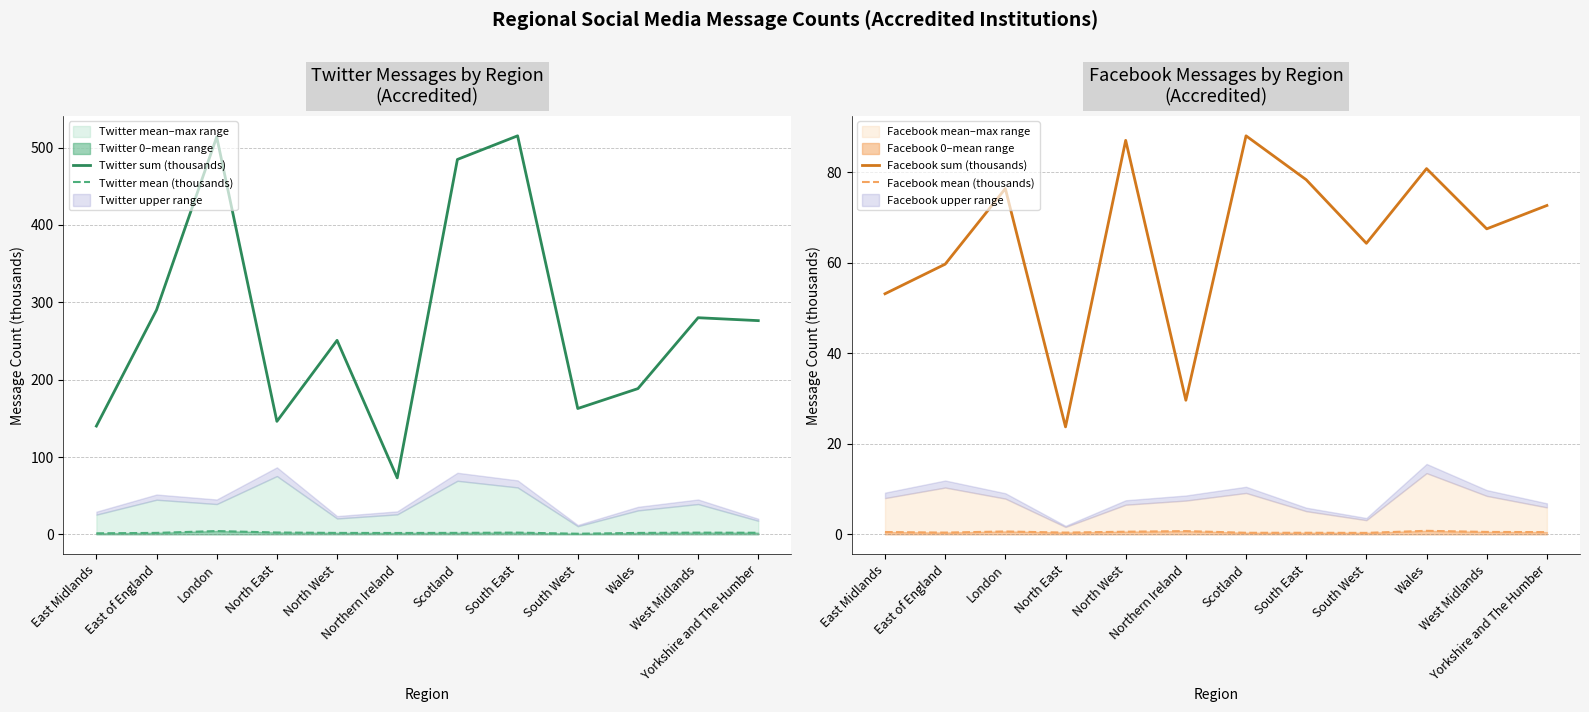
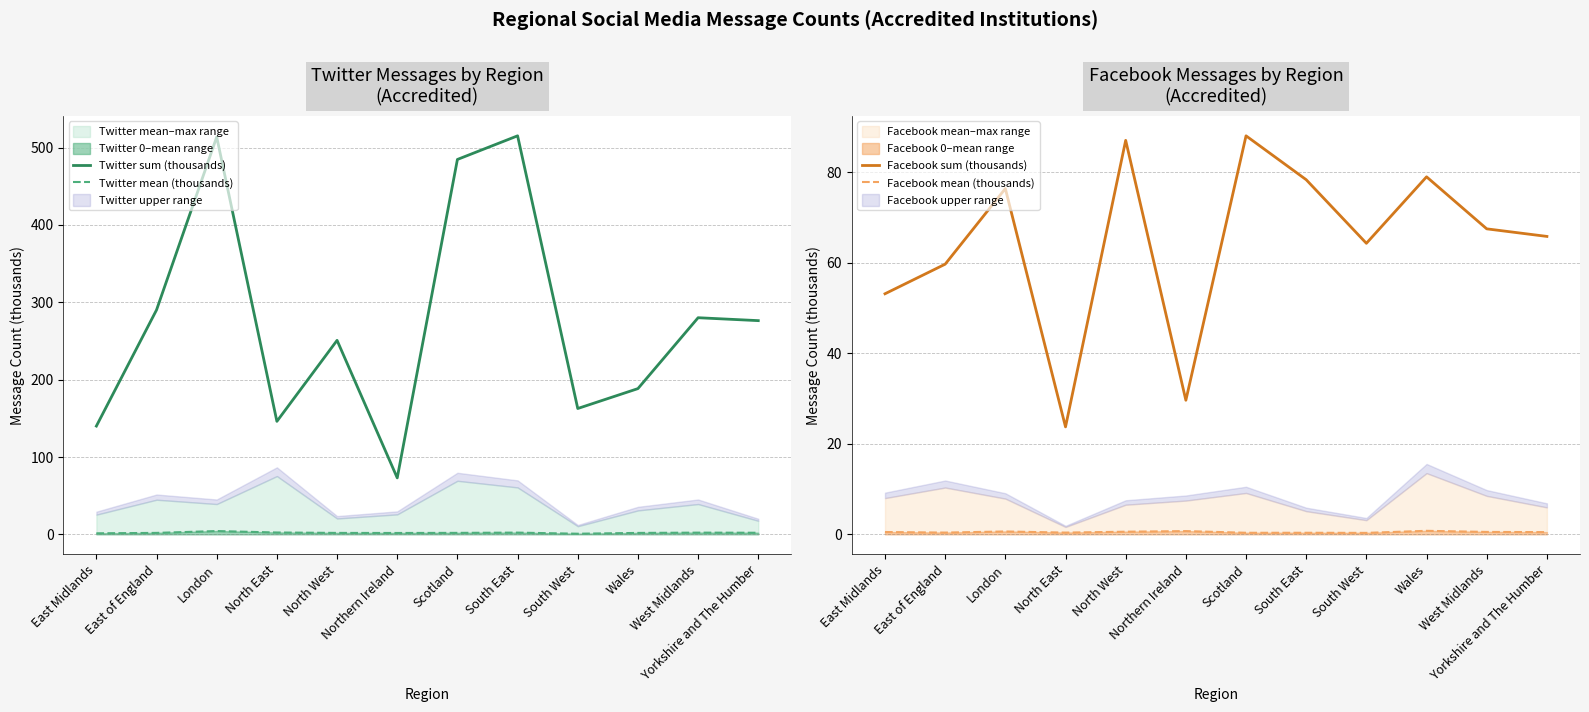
Facebook Messages by Region (Accredited), Facebook sum (thousands), Wales: 81 -> 79
Facebook Messages by Region (Accredited), Facebook sum (thousands), Yorkshire and The Humber: 73 -> 66
